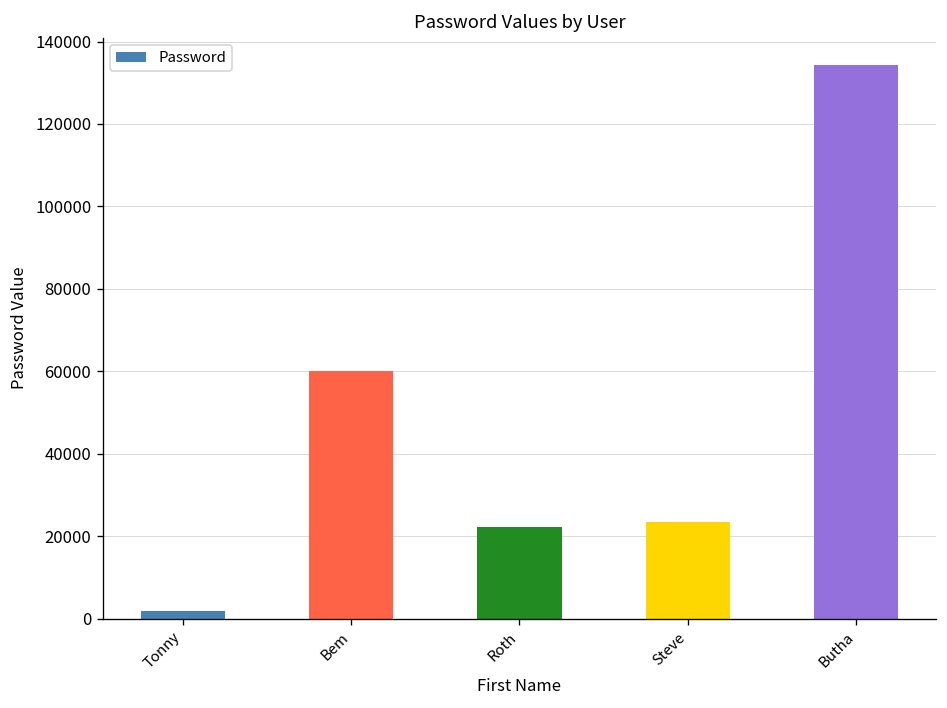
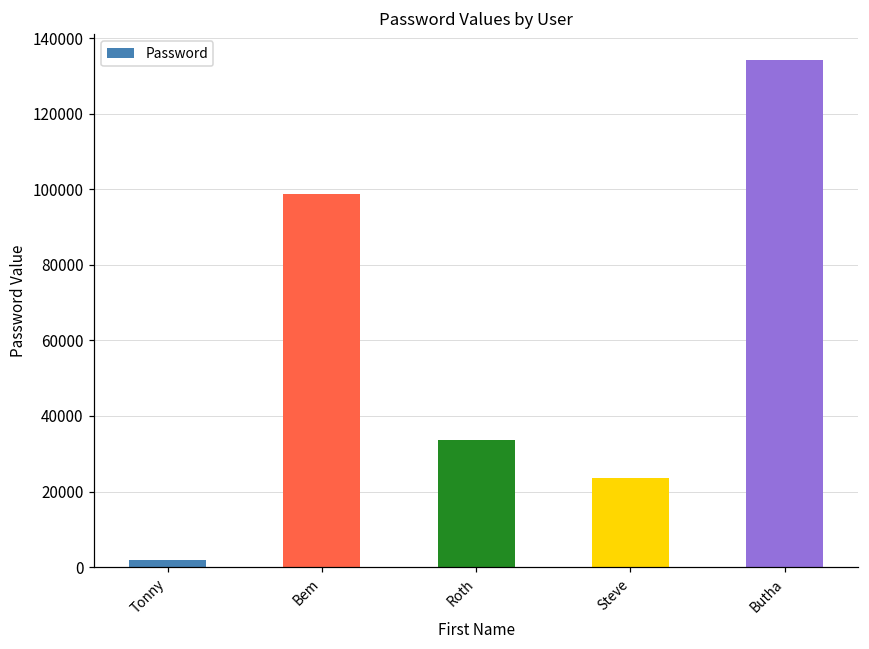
Bem: 60000 -> 99000
Roth: 22000 -> 34000
